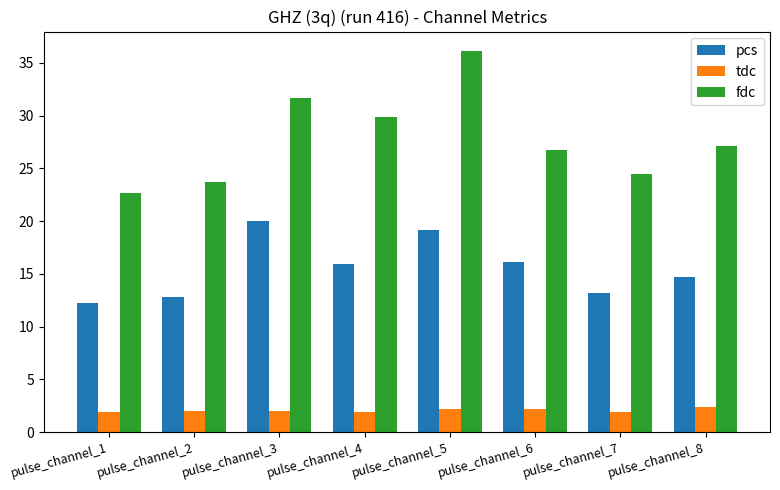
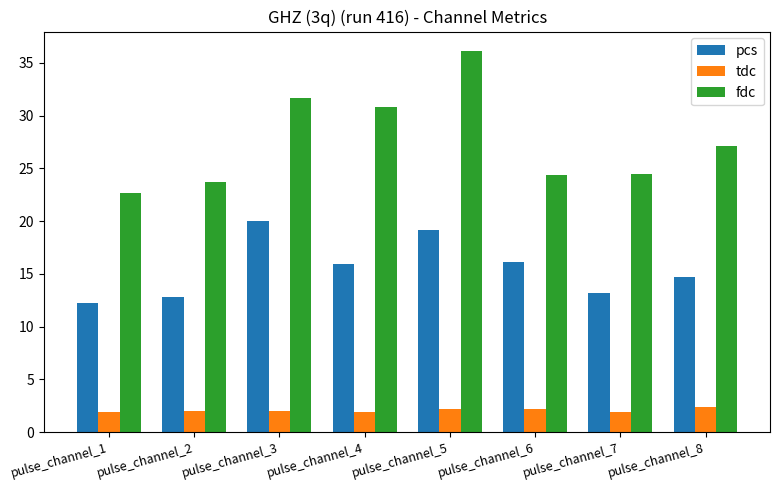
fdc, pulse_channel_4: 29.9 -> 30.8
fdc, pulse_channel_6: 26.8 -> 24.4
